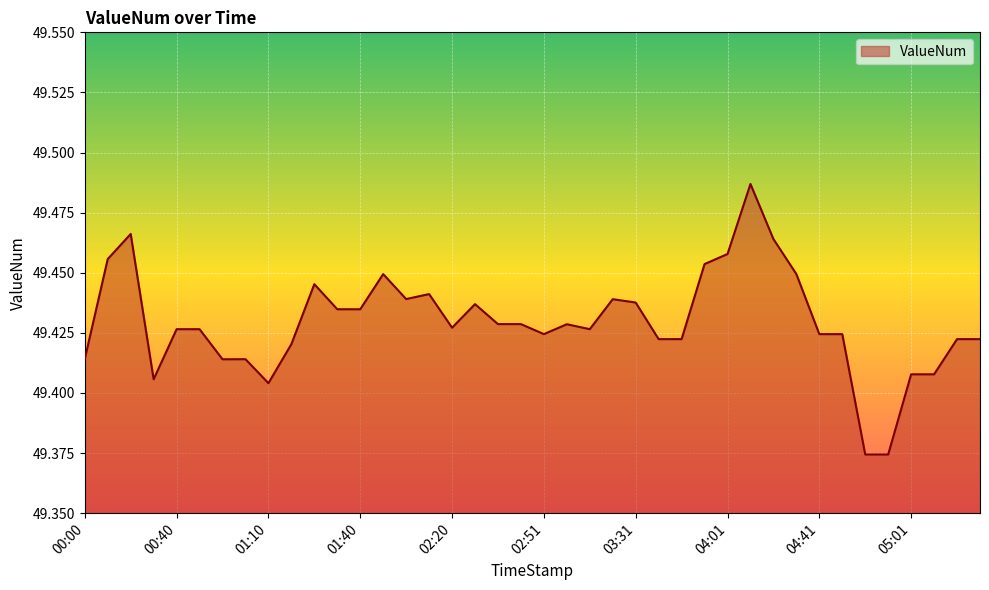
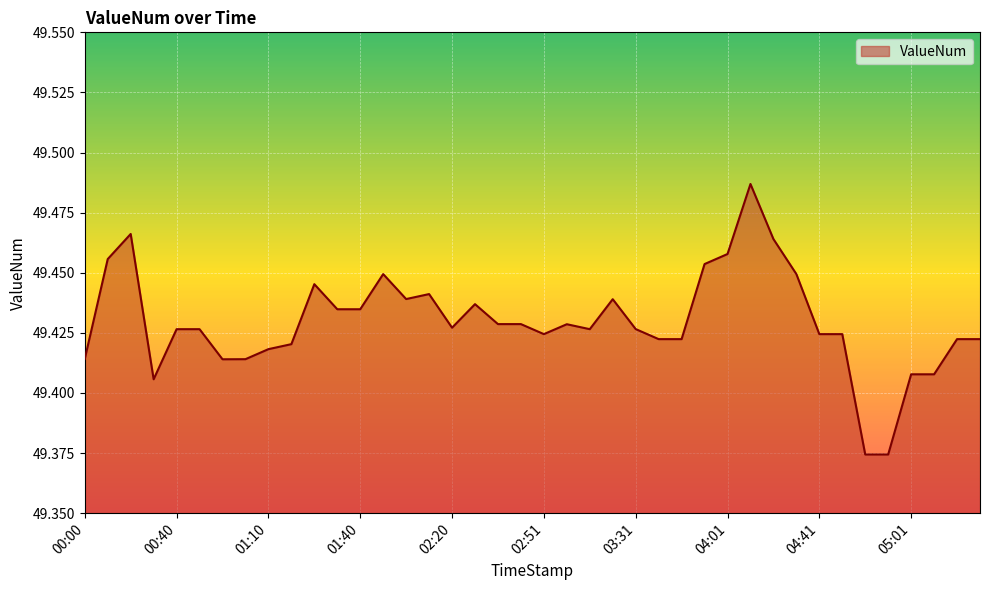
01:10: 49.404 -> 49.418
03:31: 49.438 -> 49.427
